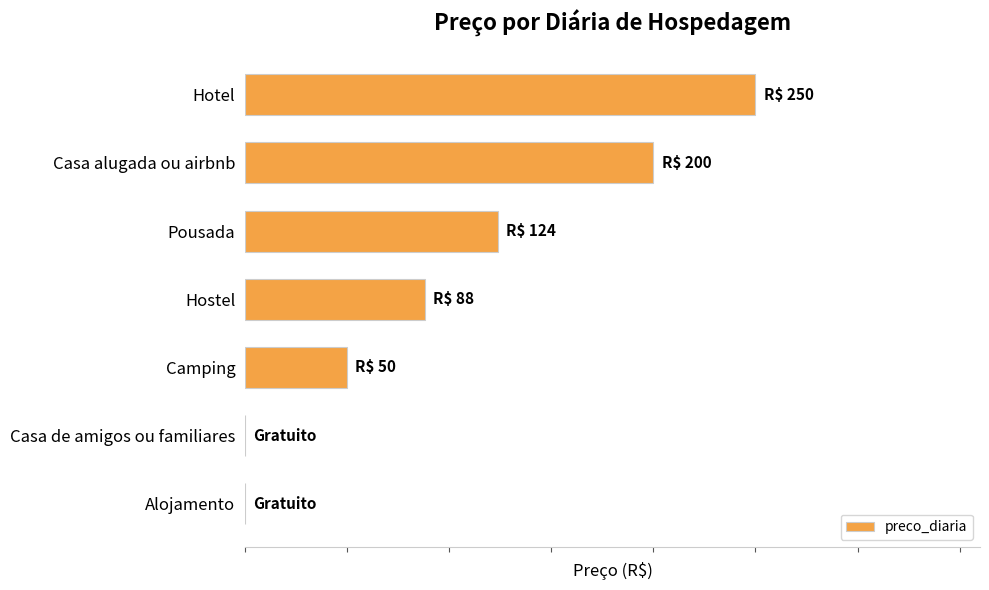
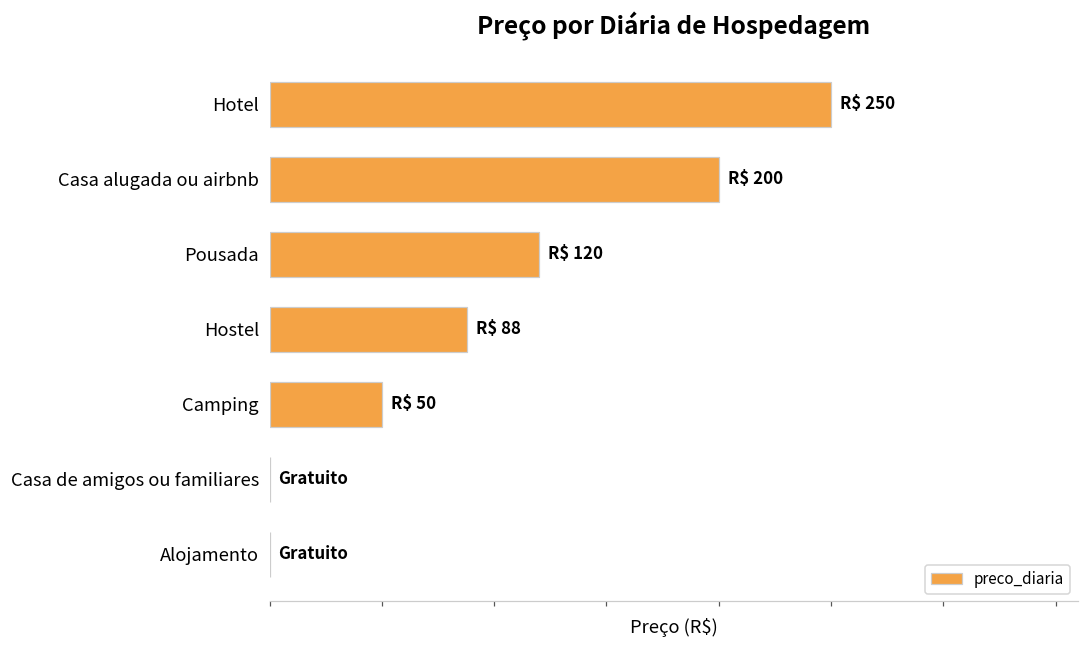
Pousada: 124 -> 120
